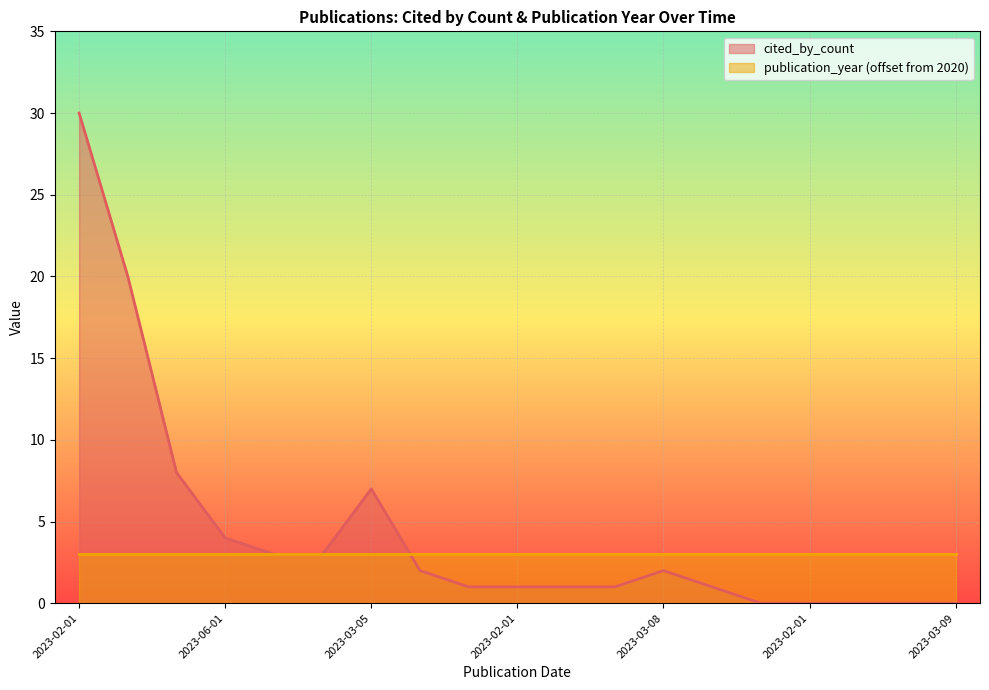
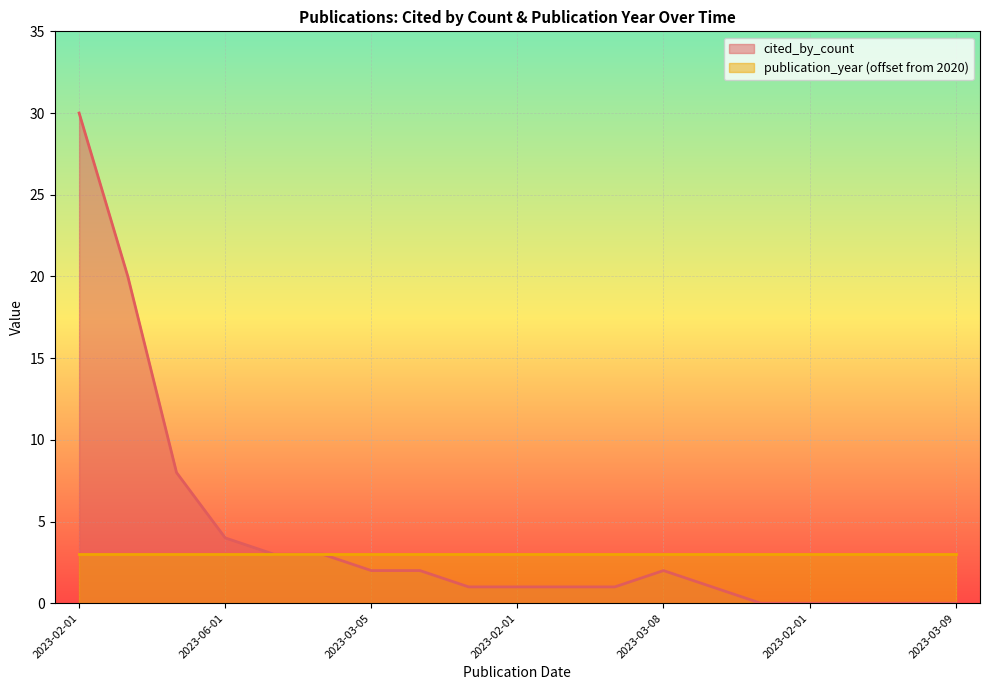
cited_by_count, 2023-03-05: 7 -> 2
